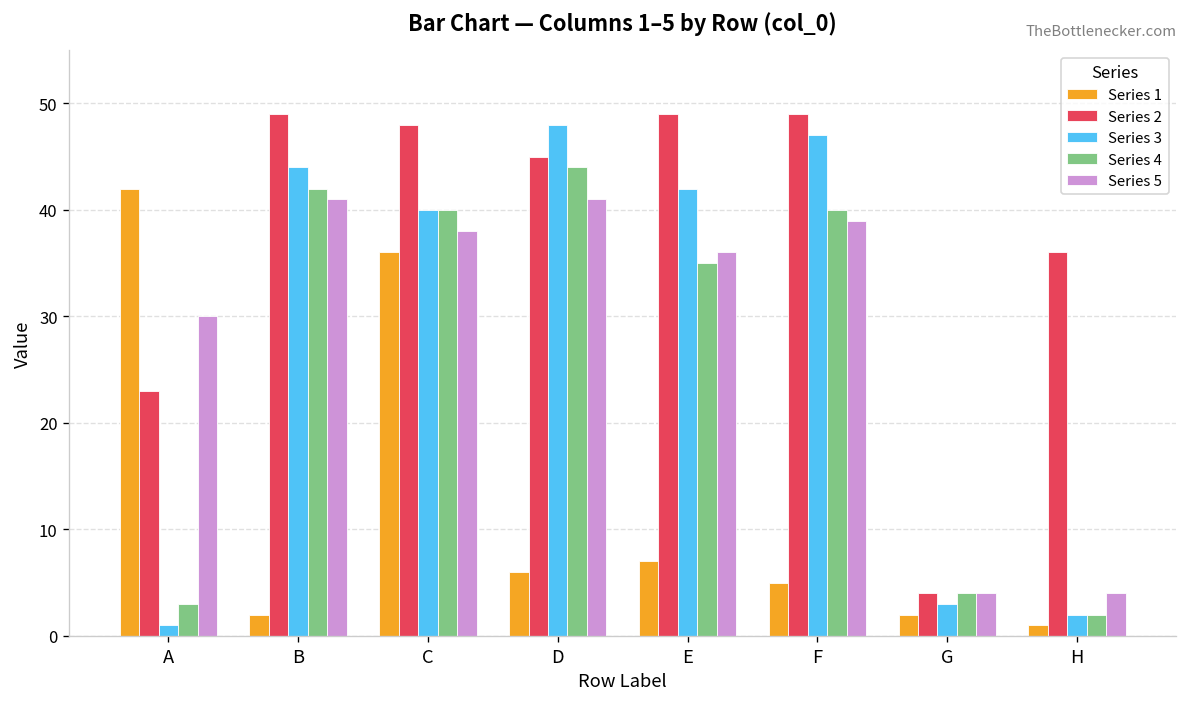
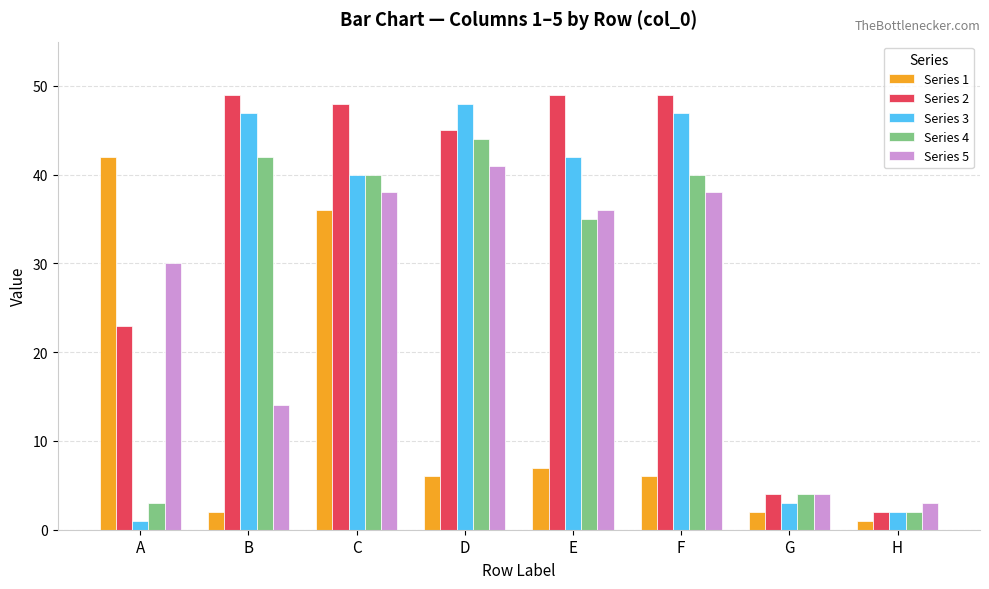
Series 3, B: 44 -> 47
Series 5, B: 41 -> 14
Series 1, F: 5 -> 6
Series 5, F: 39 -> 38
Series 2, H: 36 -> 2
Series 5, H: 4 -> 3
